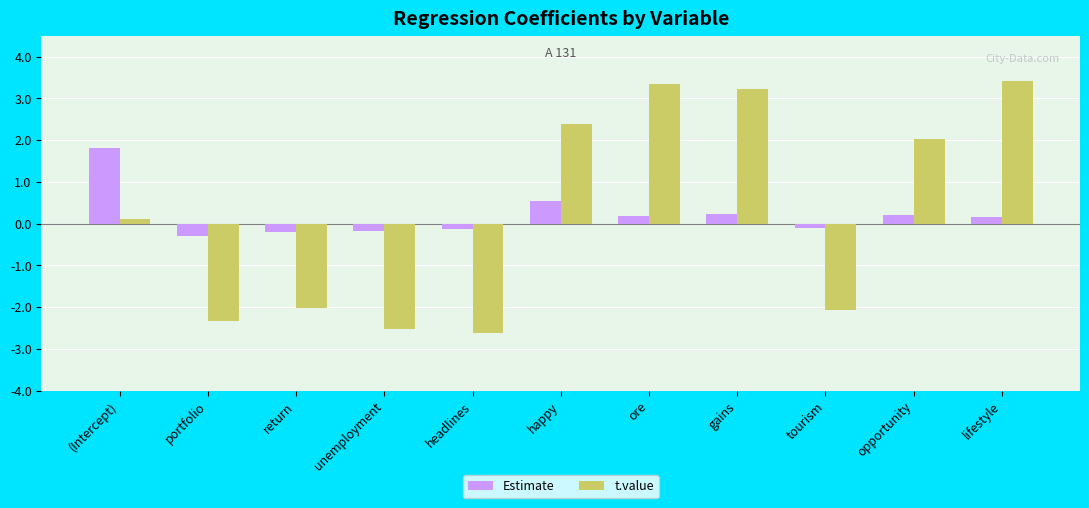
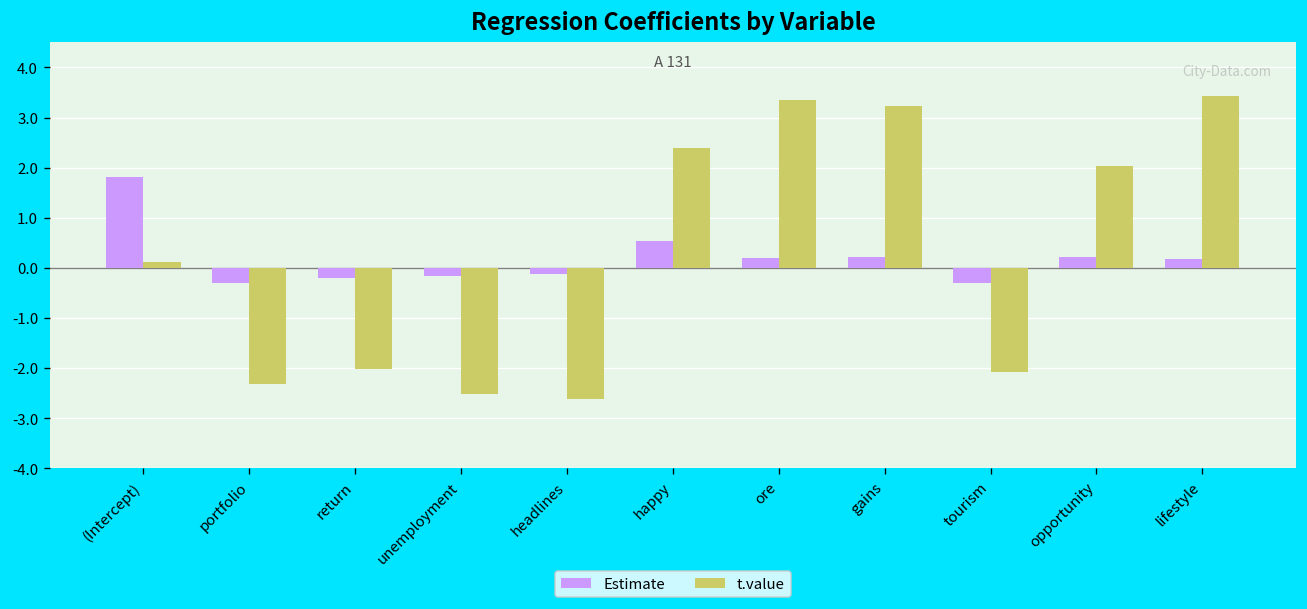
Estimate, tourism: -0.1 -> -0.3
